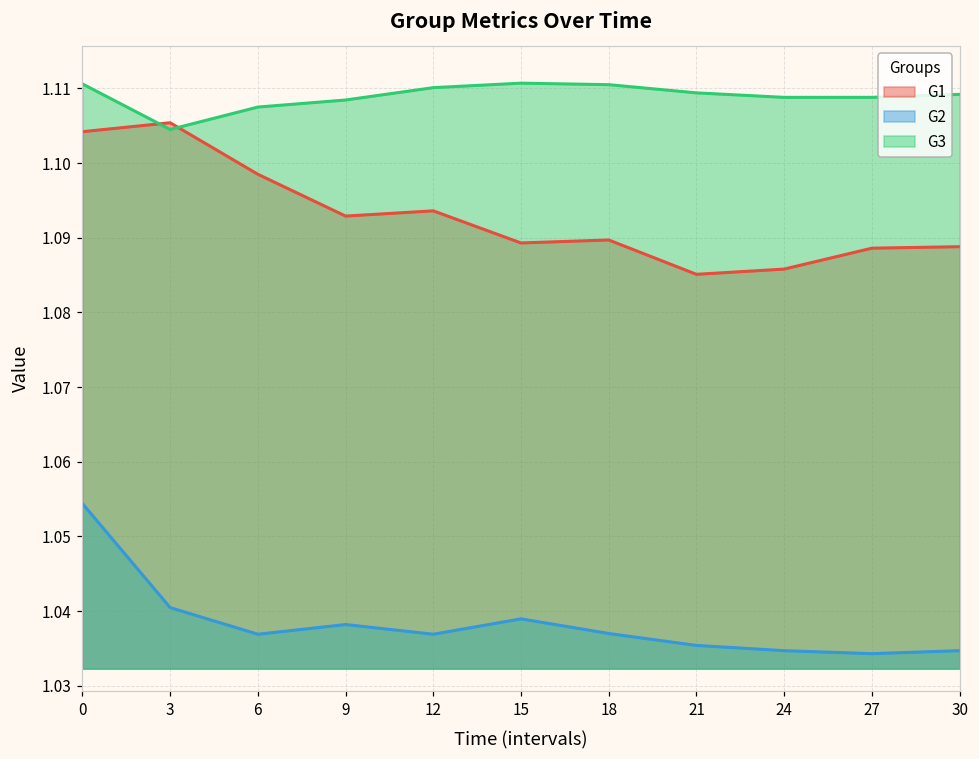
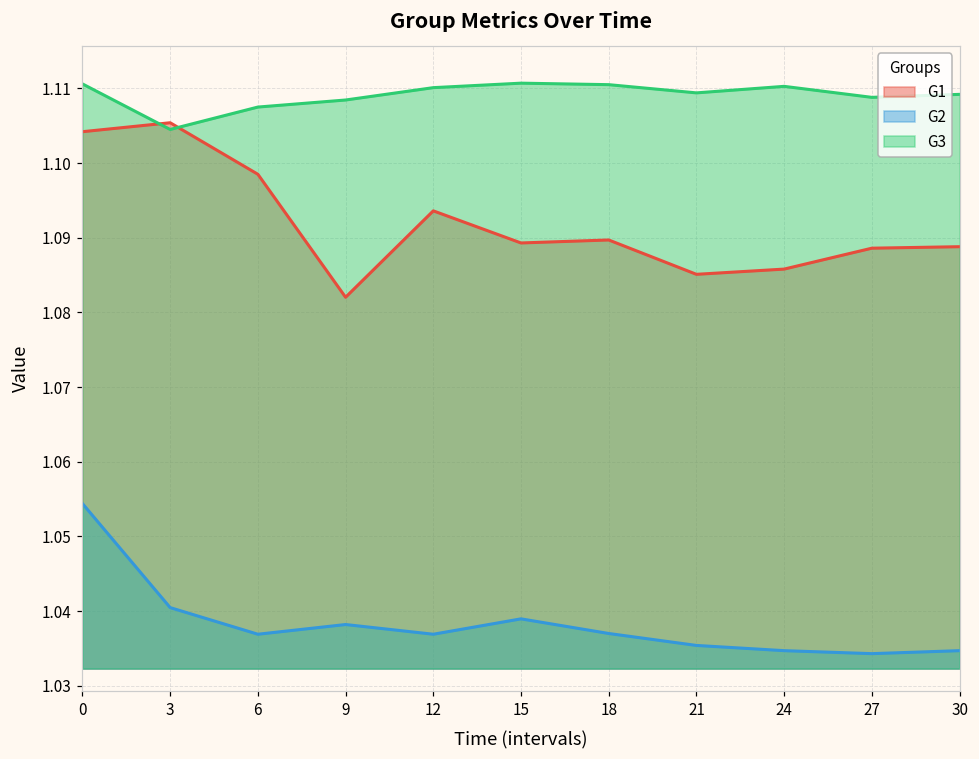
G1, 9: 1.093 -> 1.082
G3, 24: 1.109 -> 1.110
